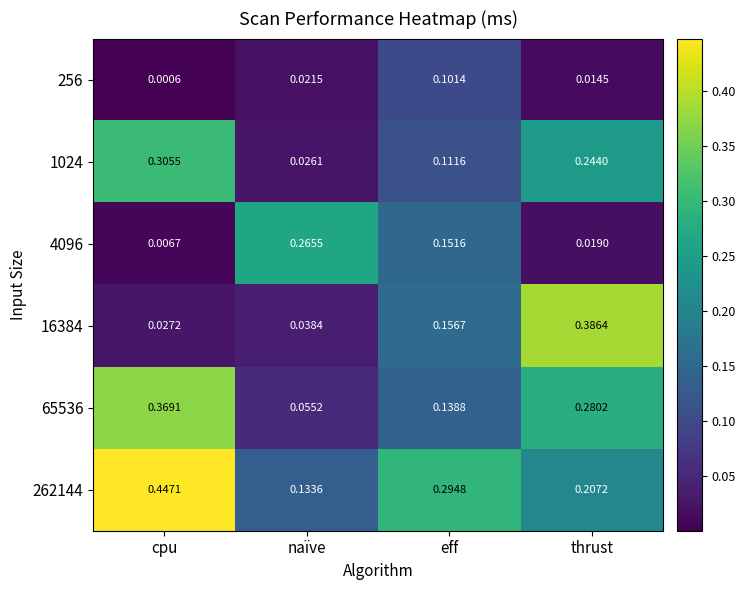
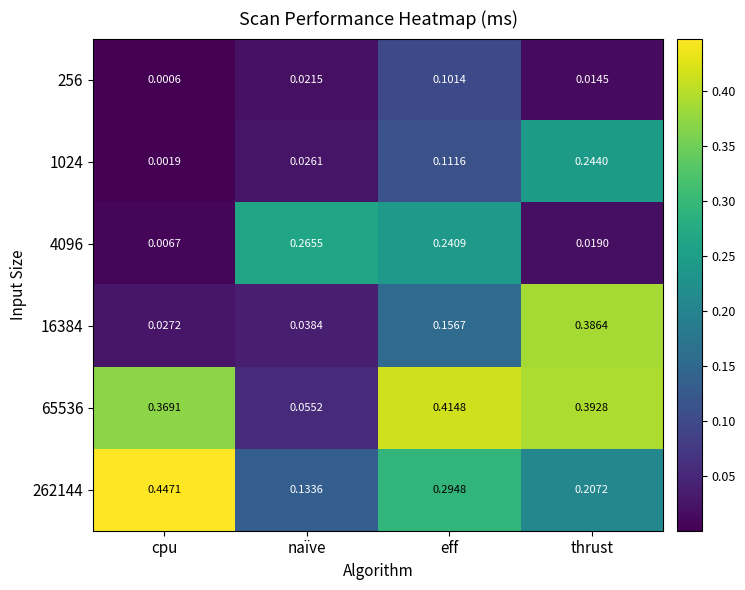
1024, cpu: 0.3055 -> 0.0019
4096, eff: 0.1516 -> 0.2409
65536, eff: 0.1388 -> 0.4148
65536, thrust: 0.2802 -> 0.3928
